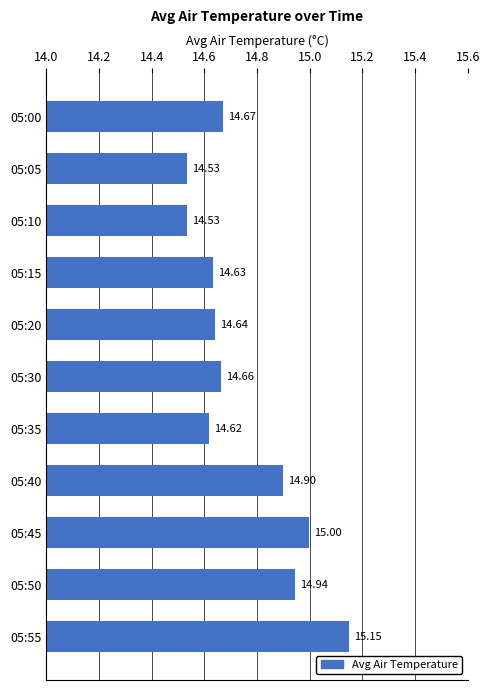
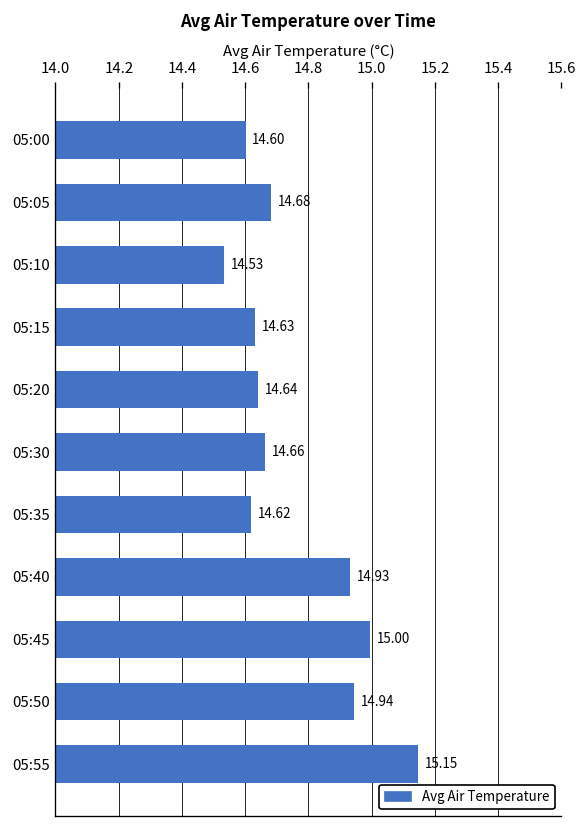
05:00: 14.67 -> 14.60
05:05: 14.53 -> 14.68
05:40: 14.90 -> 14.93
